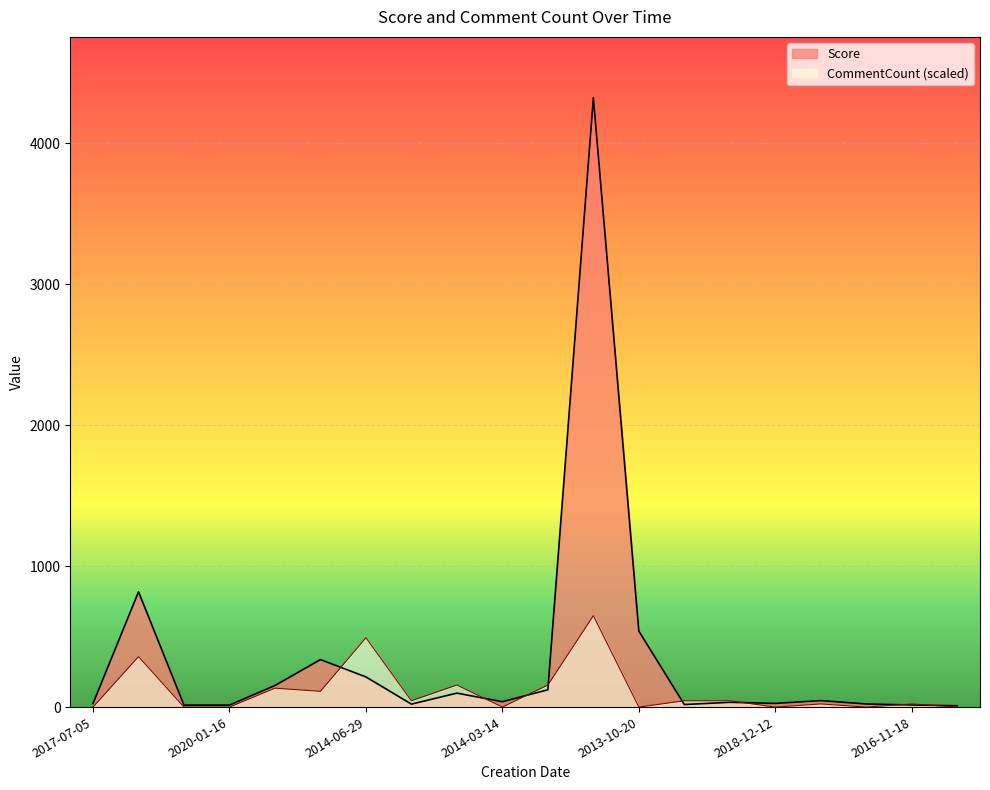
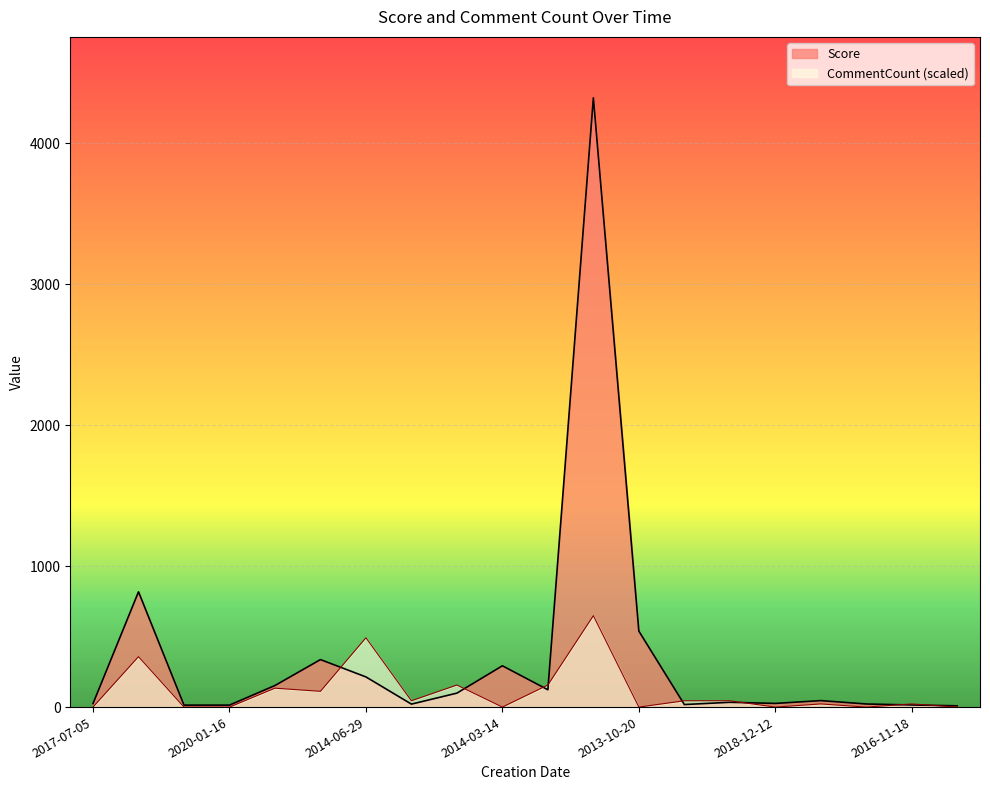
Score, 2014-03-14: 40 -> 290
